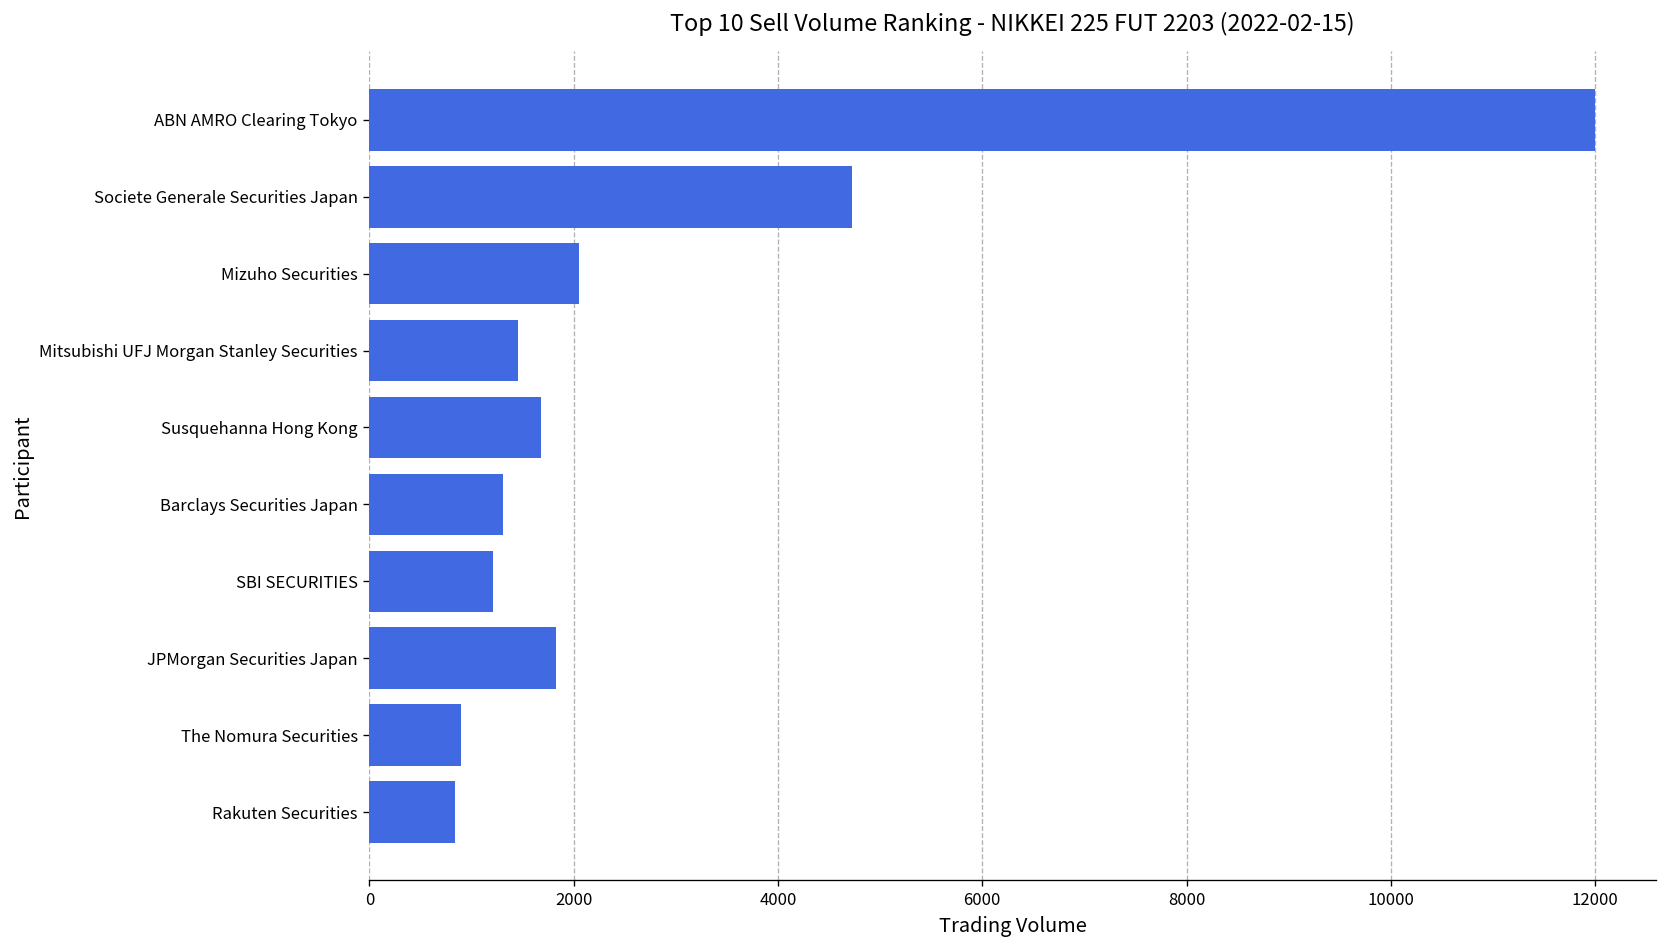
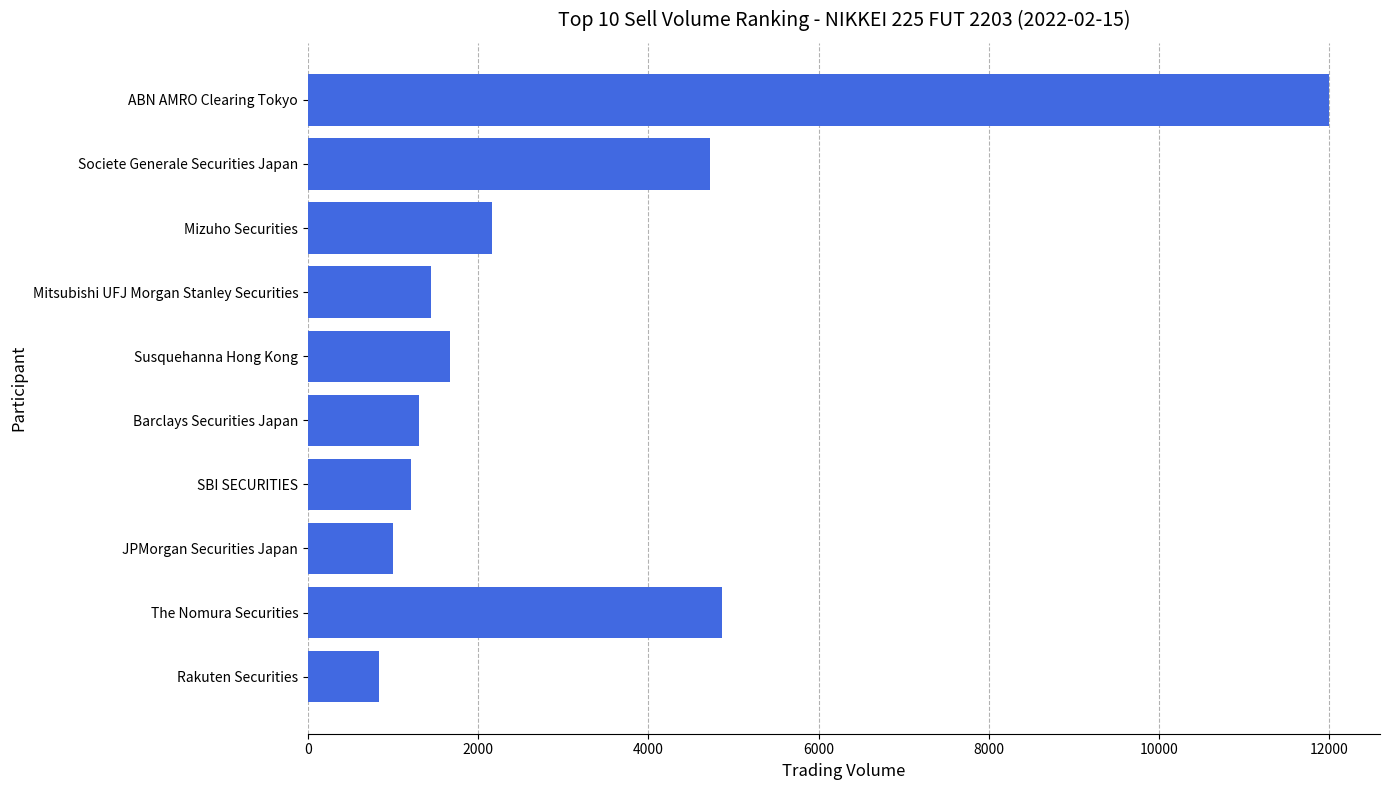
Mizuho Securities: 2000 -> 2200
JPMorgan Securities Japan: 1800 -> 1000
The Nomura Securities: 900 -> 4900
